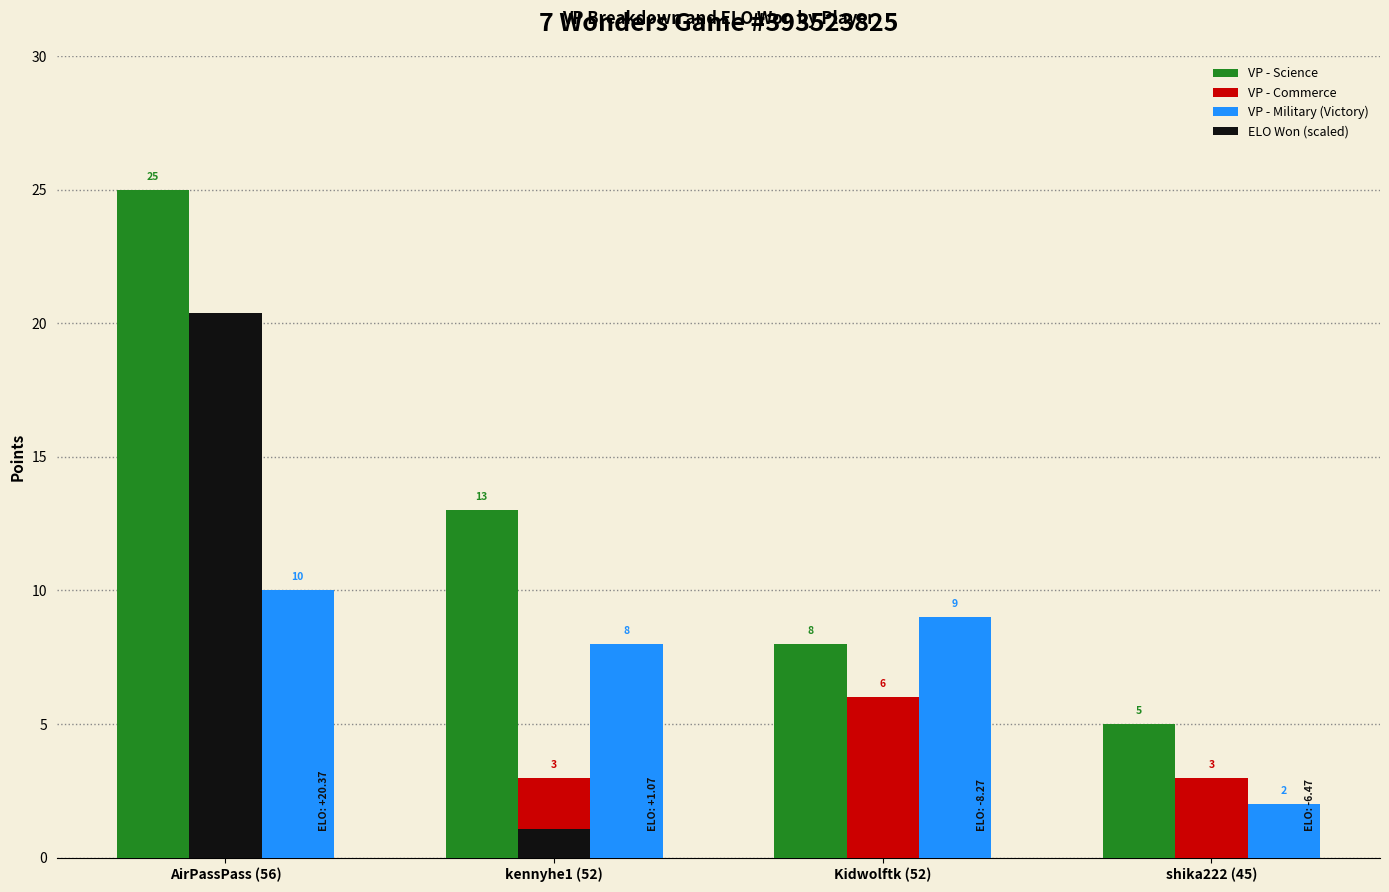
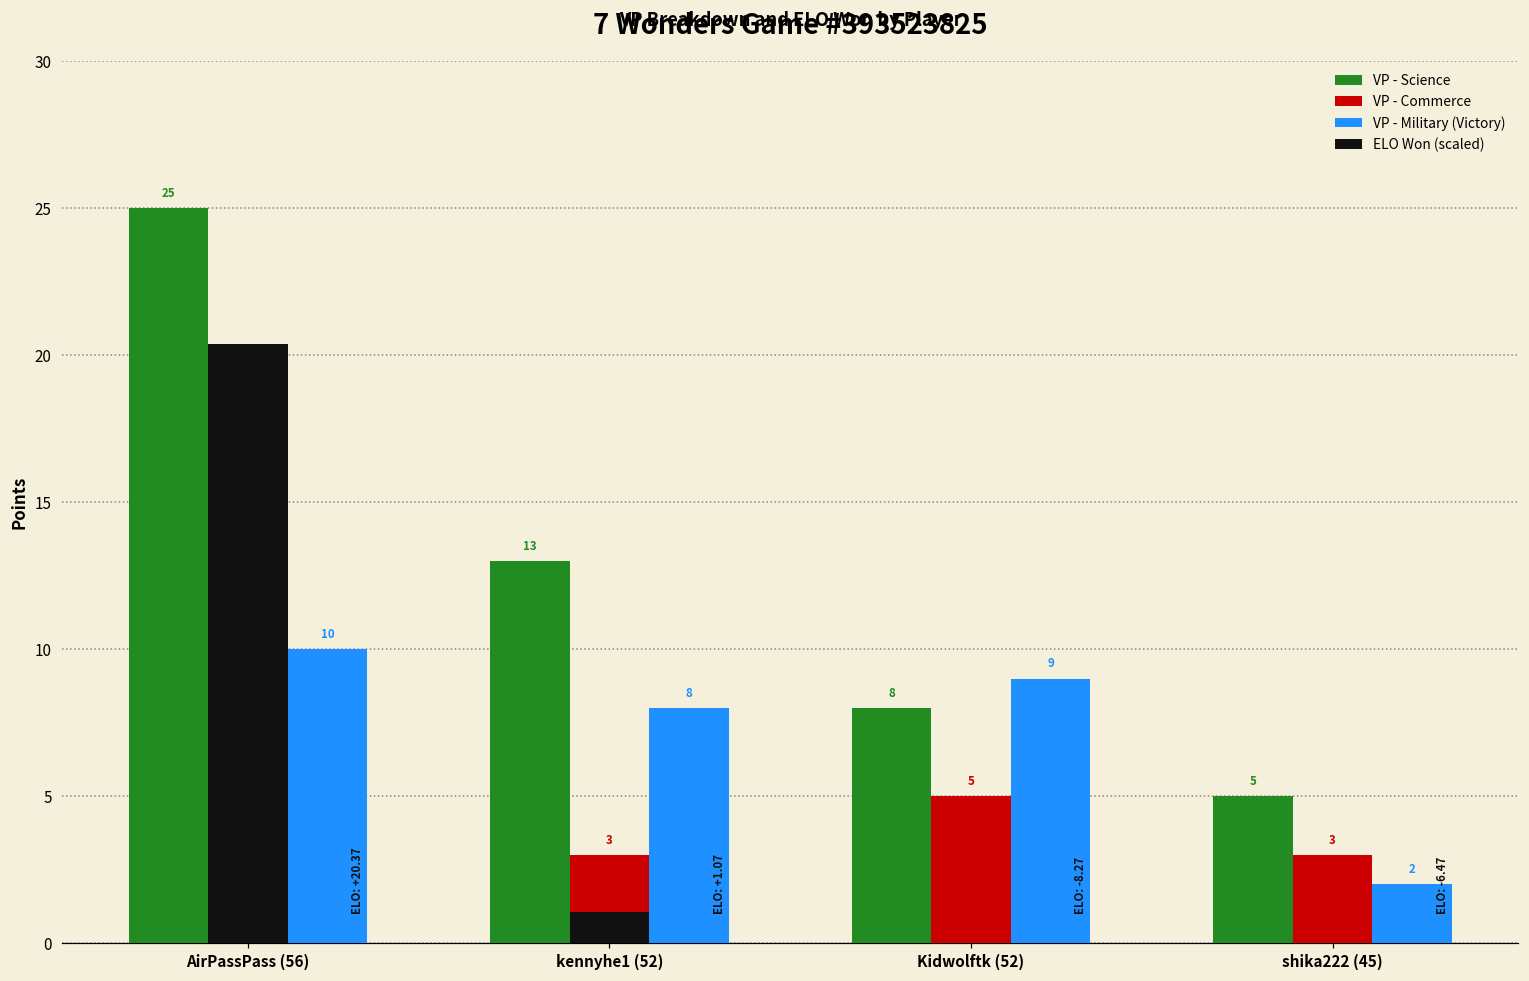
VP - Commerce, Kidwolftk (52): 6 -> 5
